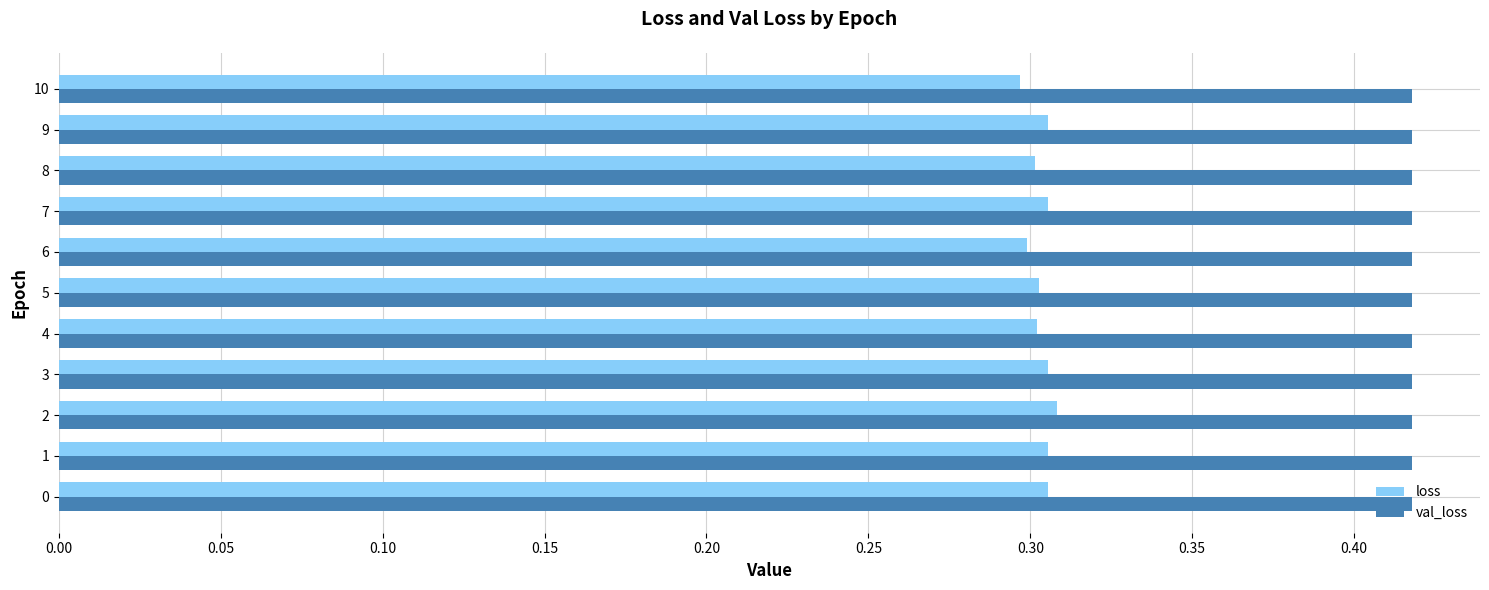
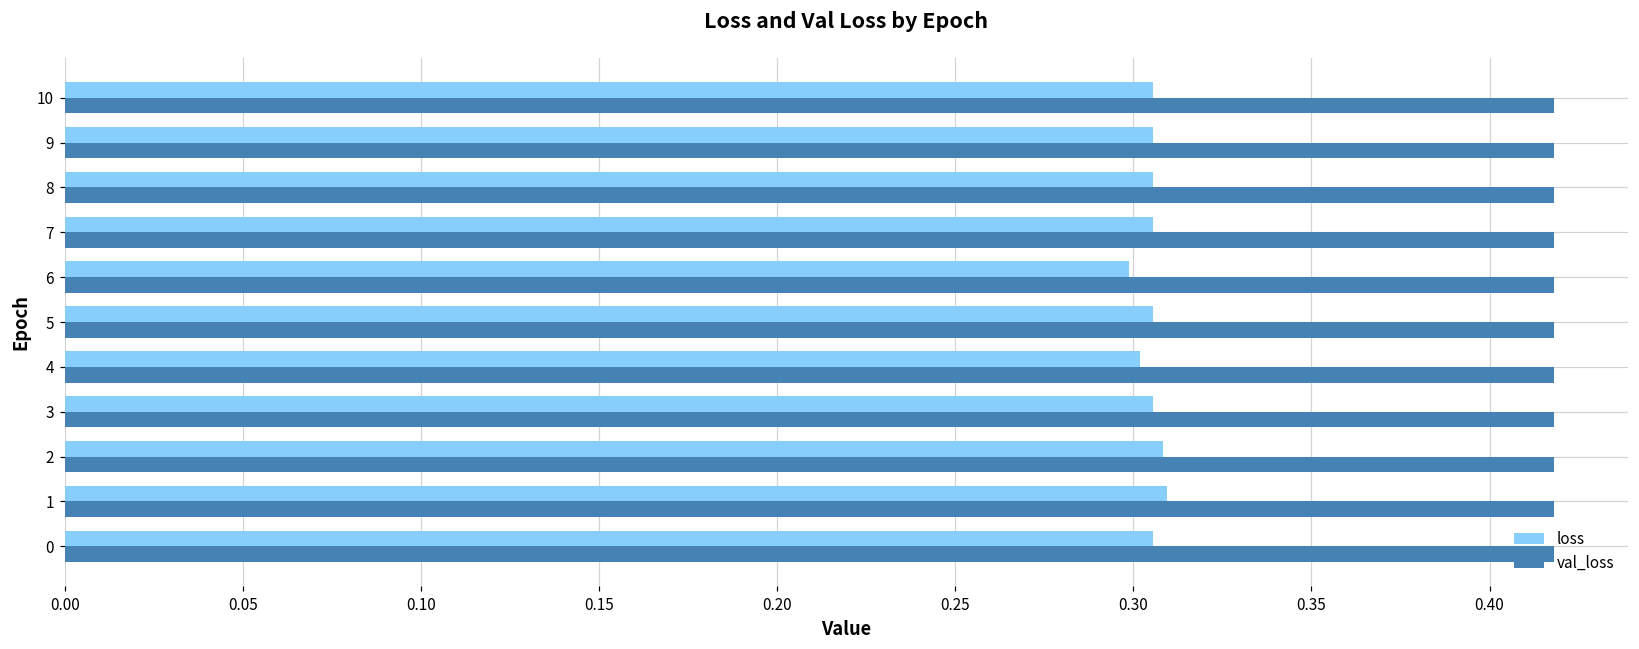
loss, 10: 0.297 -> 0.305
loss, 8: 0.302 -> 0.305
loss, 5: 0.303 -> 0.305
loss, 1: 0.305 -> 0.309
